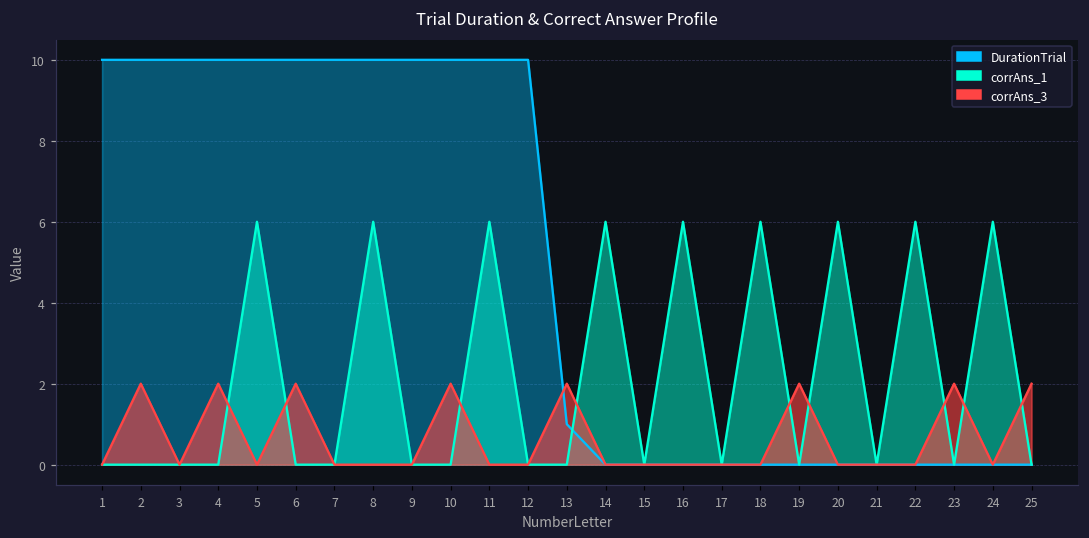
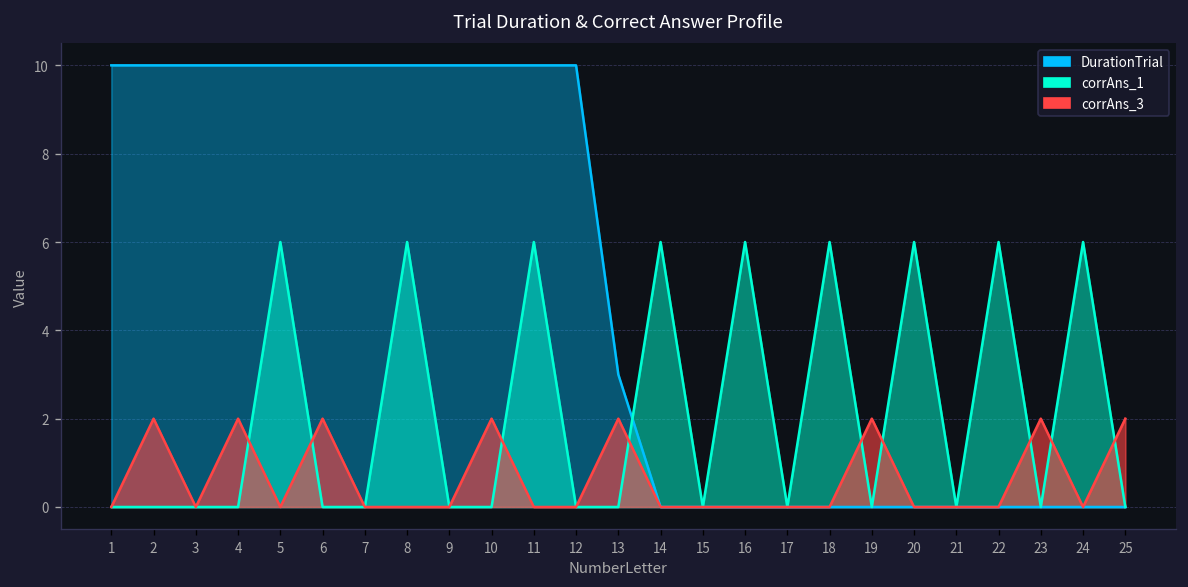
DurationTrial, 13: 1 -> 3
